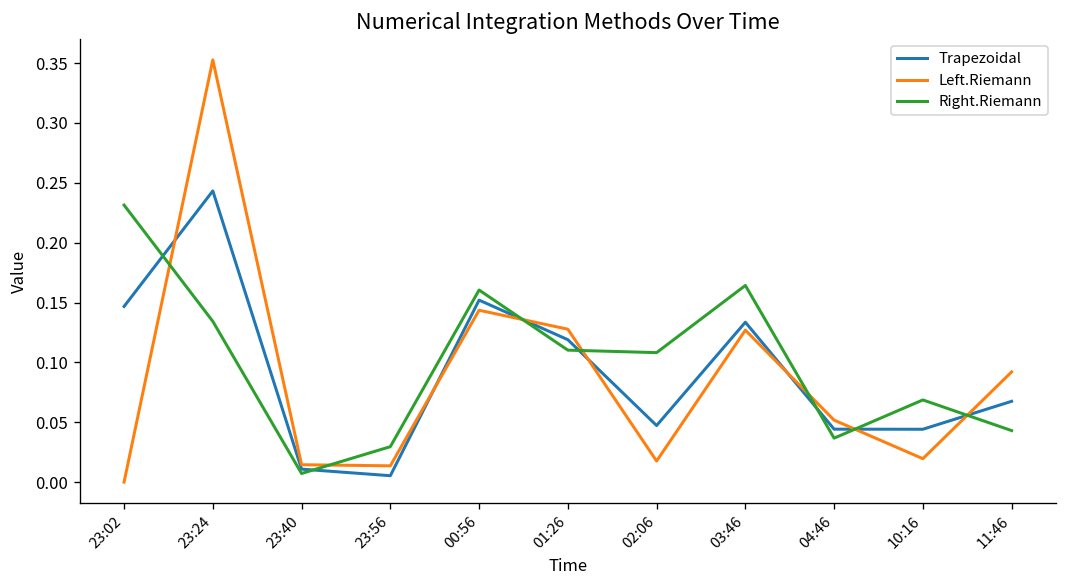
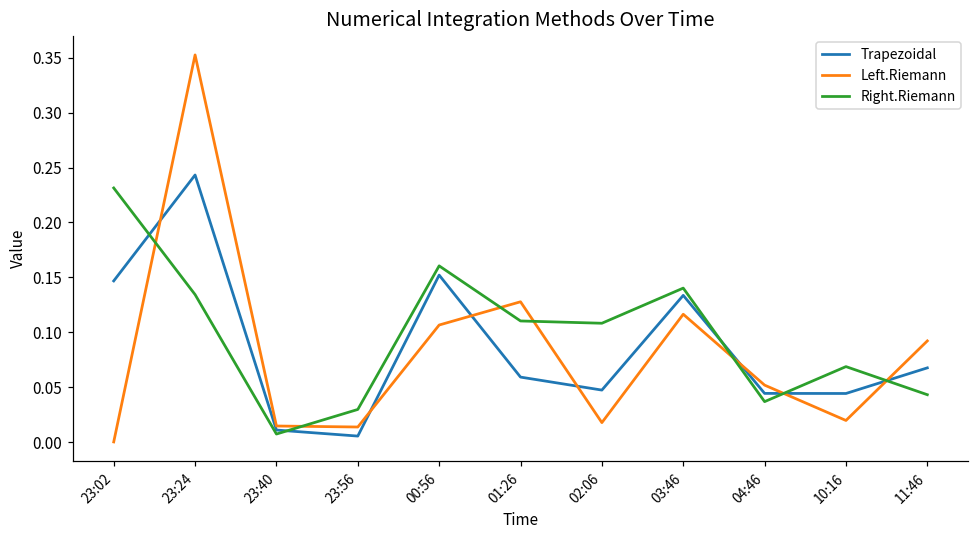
Left.Riemann, 00:56: 0.14 -> 0.11
Trapezoidal, 01:26: 0.12 -> 0.06
Left.Riemann, 03:46: 0.13 -> 0.12
Right.Riemann, 03:46: 0.16 -> 0.14
